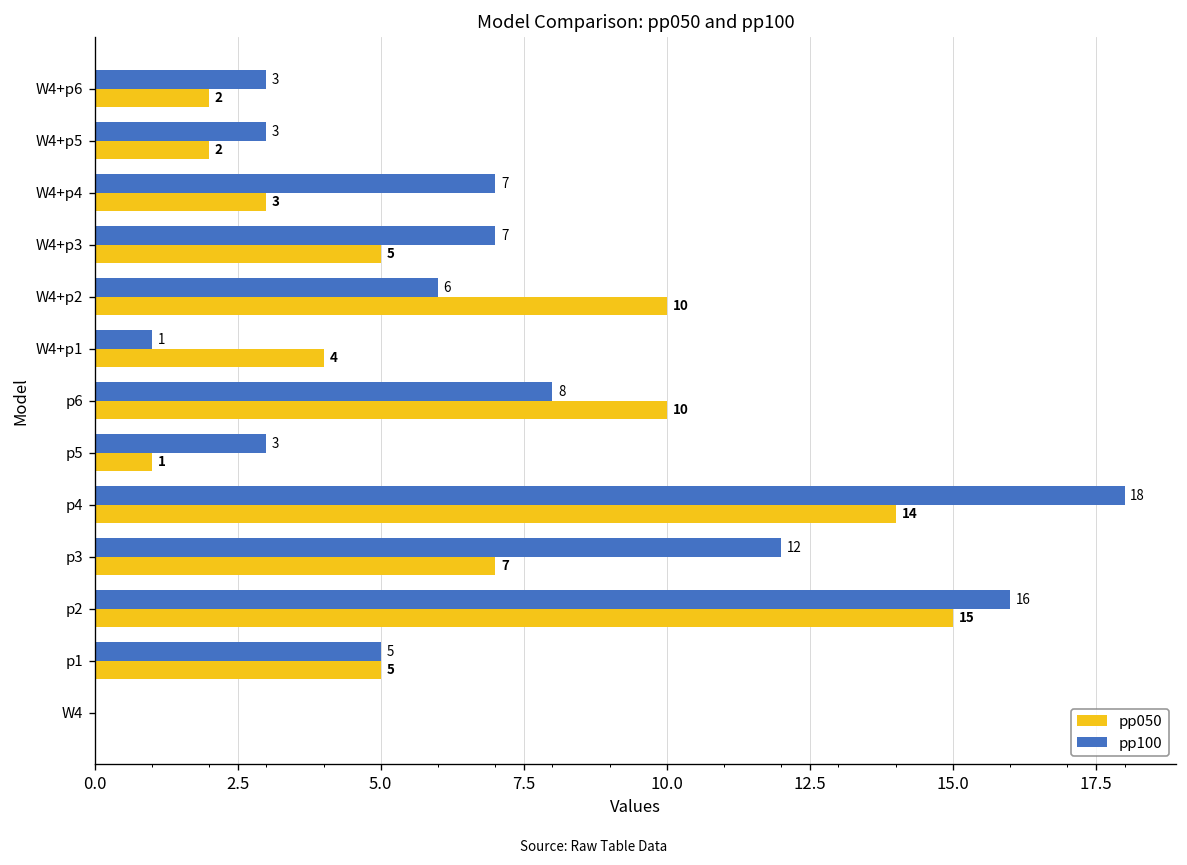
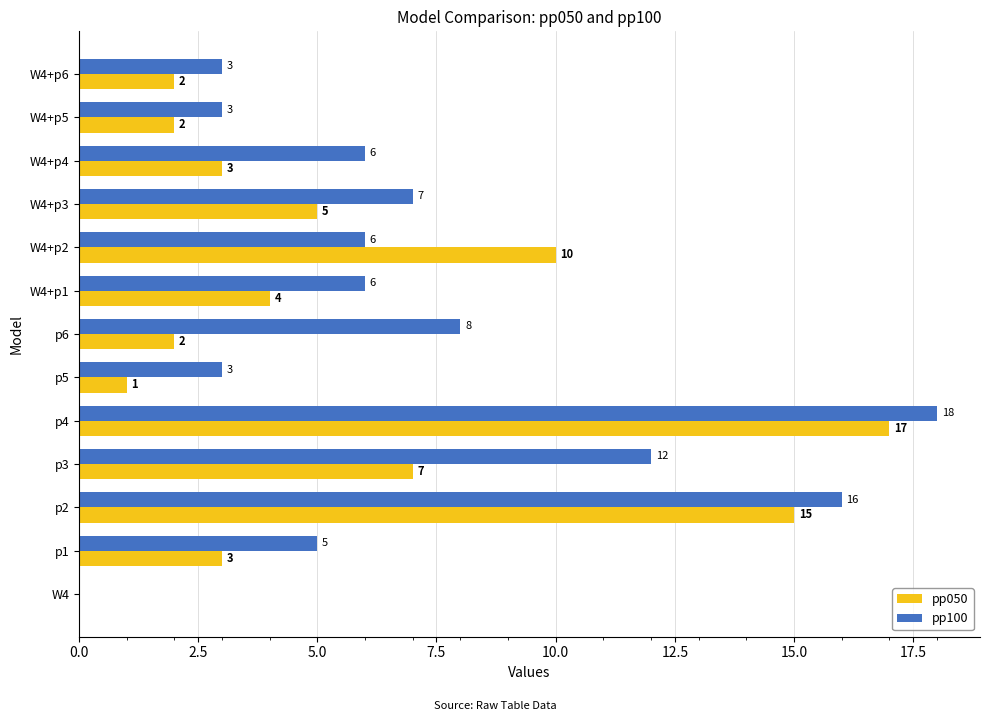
pp100, W4+p4: 7 -> 6
pp100, W4+p1: 1 -> 6
pp050, p6: 10 -> 2
pp050, p4: 14 -> 17
pp050, p1: 5 -> 3
